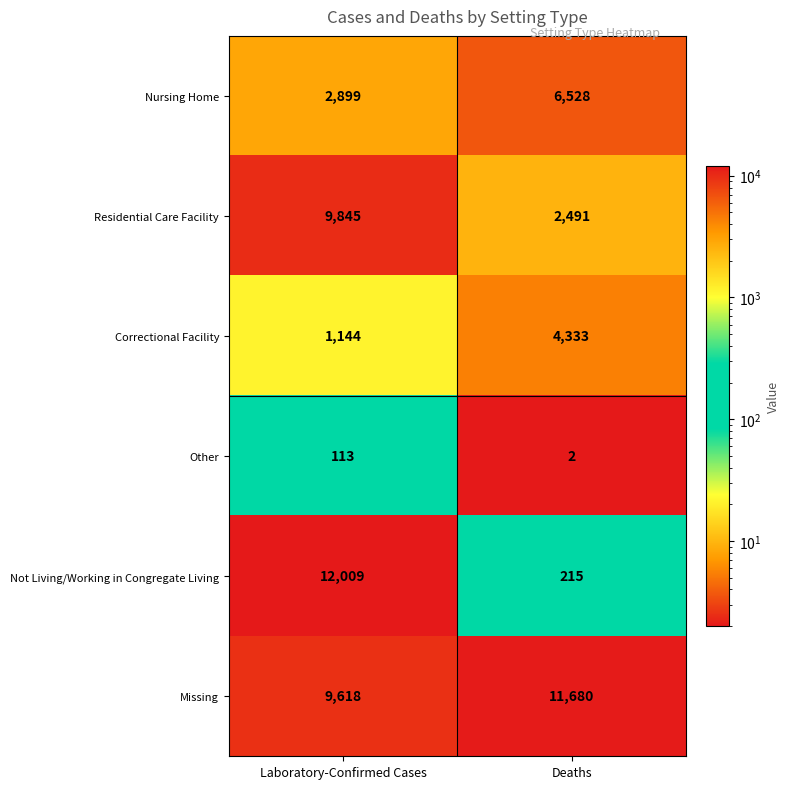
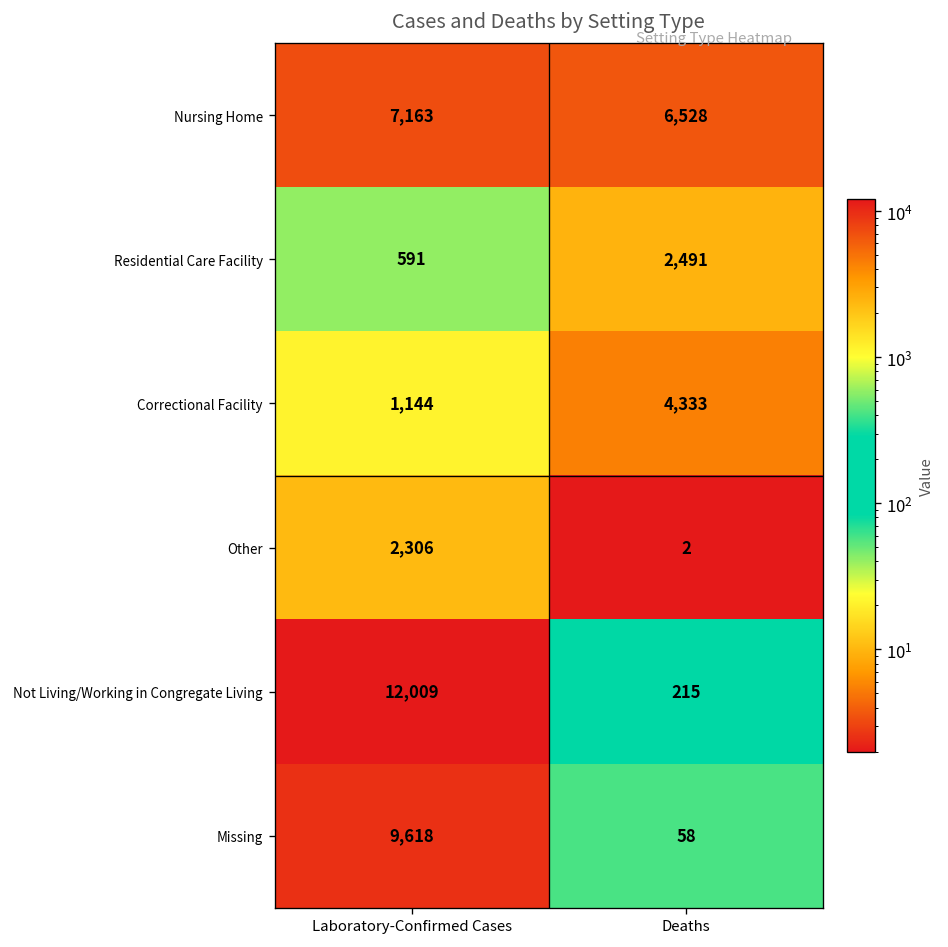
Nursing Home, Laboratory-Confirmed Cases: 2,899 -> 7,163
Residential Care Facility, Laboratory-Confirmed Cases: 9,845 -> 591
Other, Laboratory-Confirmed Cases: 113 -> 2,306
Missing, Deaths: 11,680 -> 58
